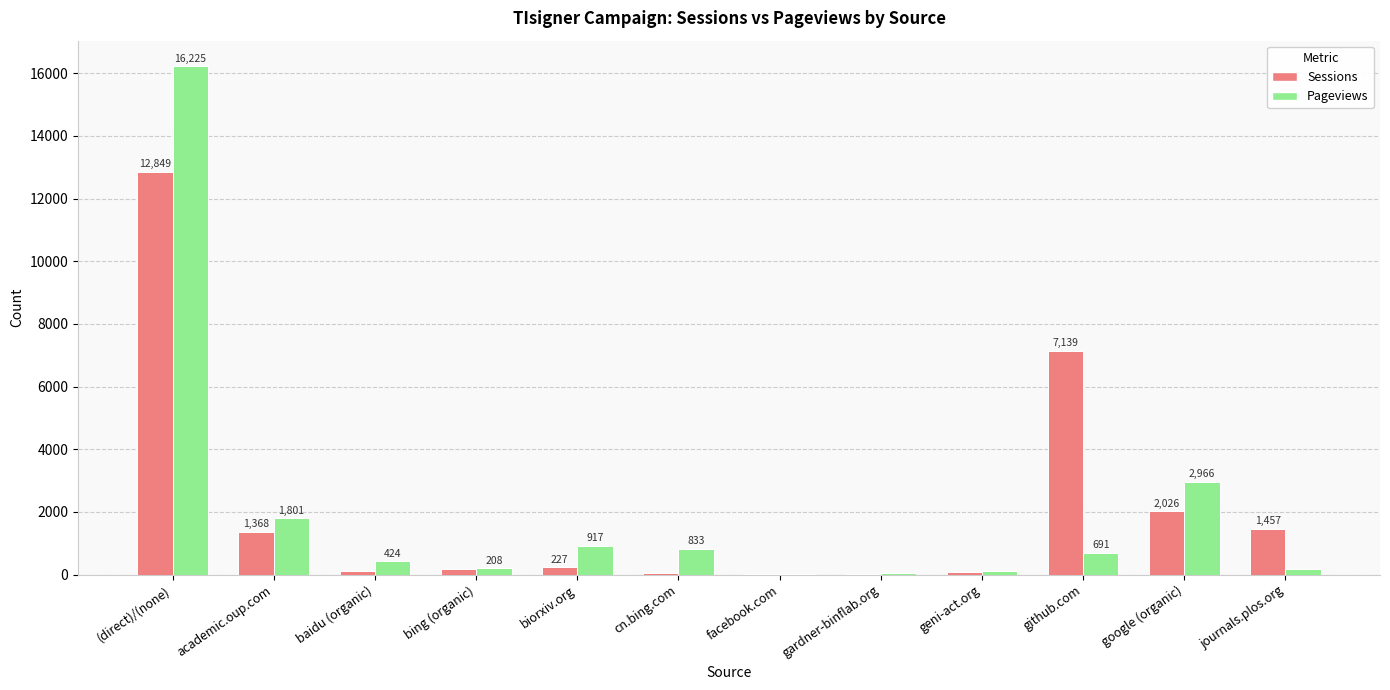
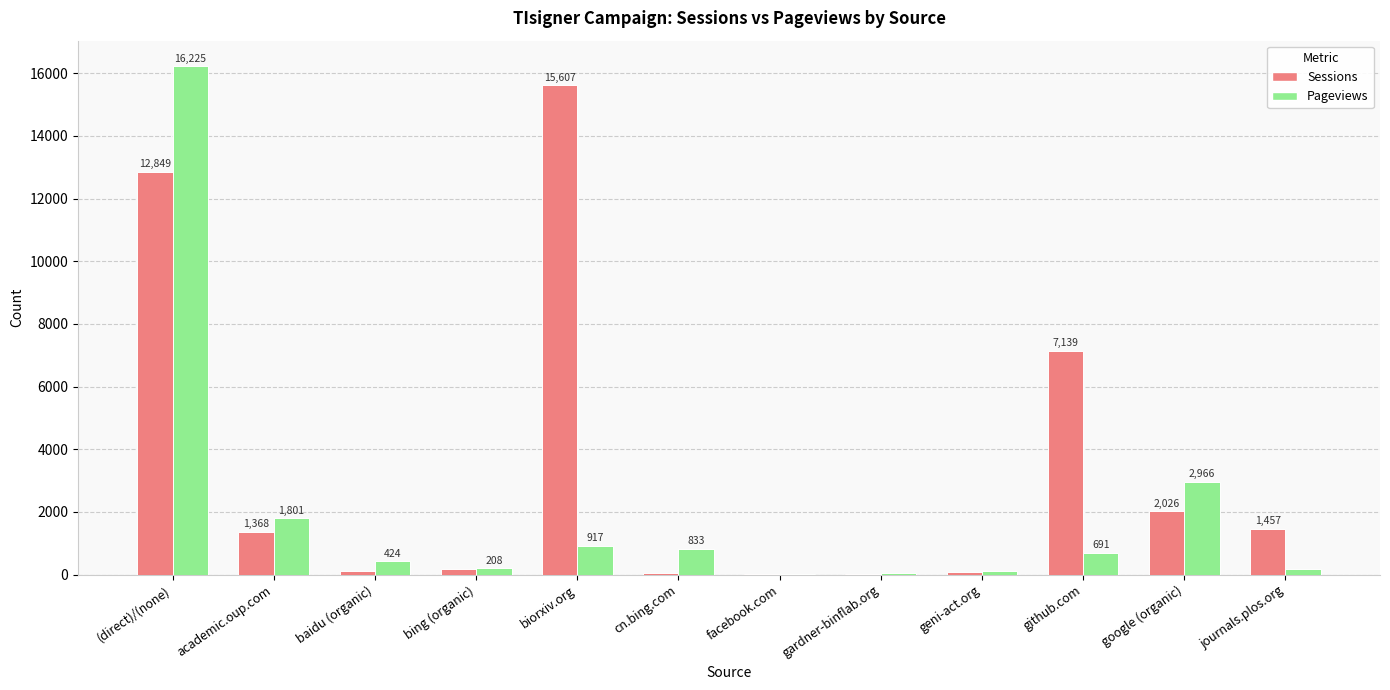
Sessions, biorxiv.org: 227 -> 15,607
